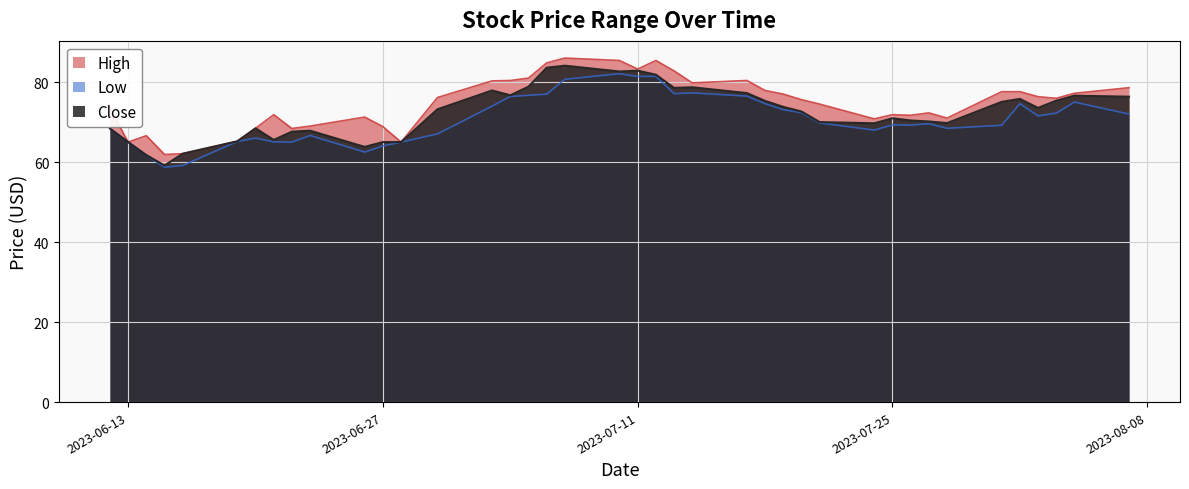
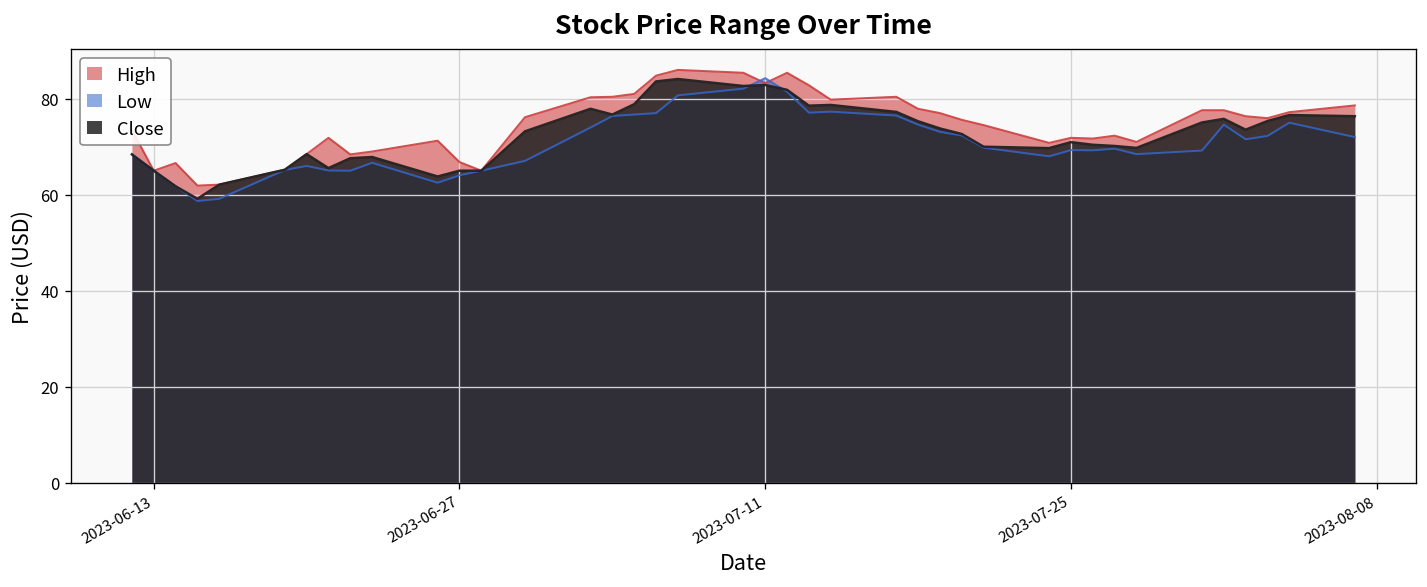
High, 2023-06-27: 69 -> 67
Low, 2023-07-11: 81 -> 84
